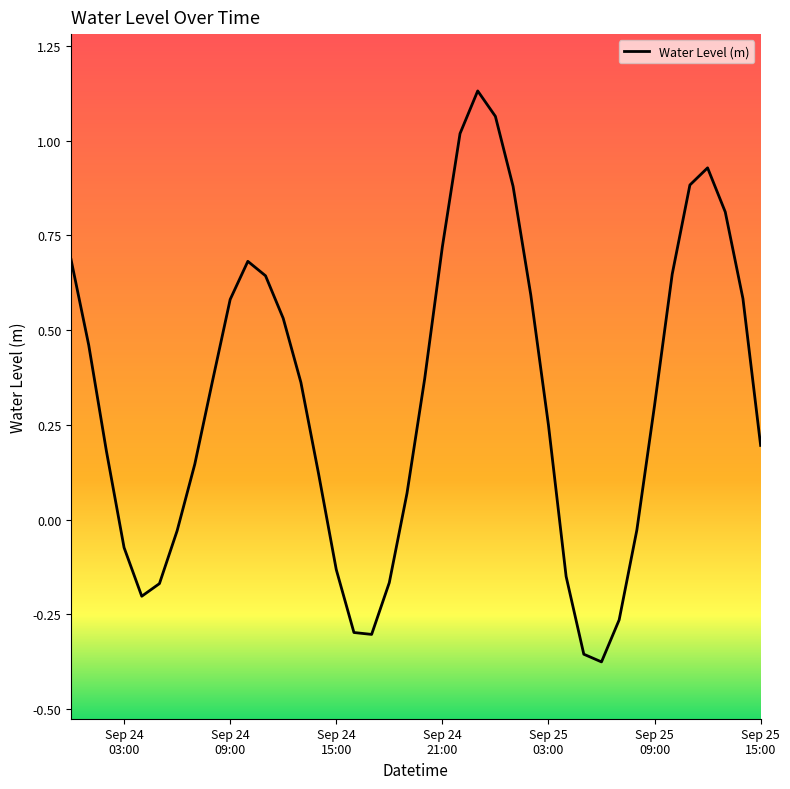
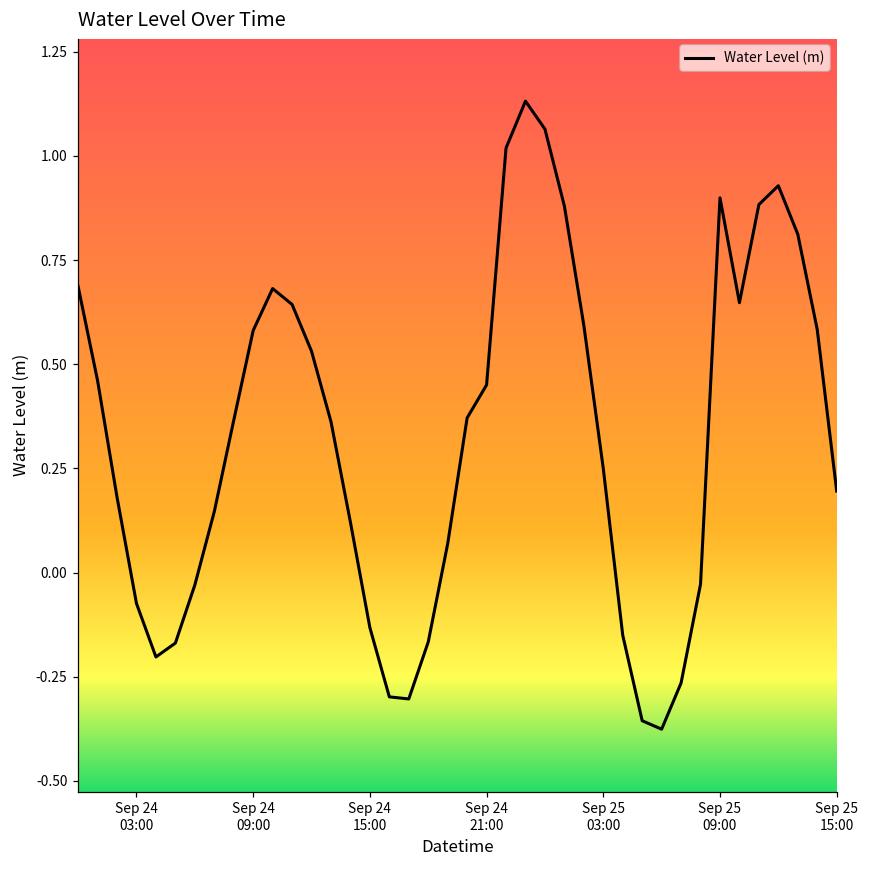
Sep 24 21:00: 0.72 -> 0.45
Sep 25 09:00: 0.30 -> 0.90
